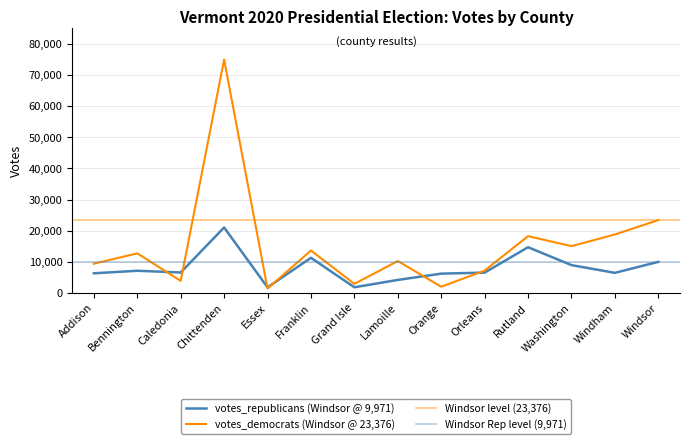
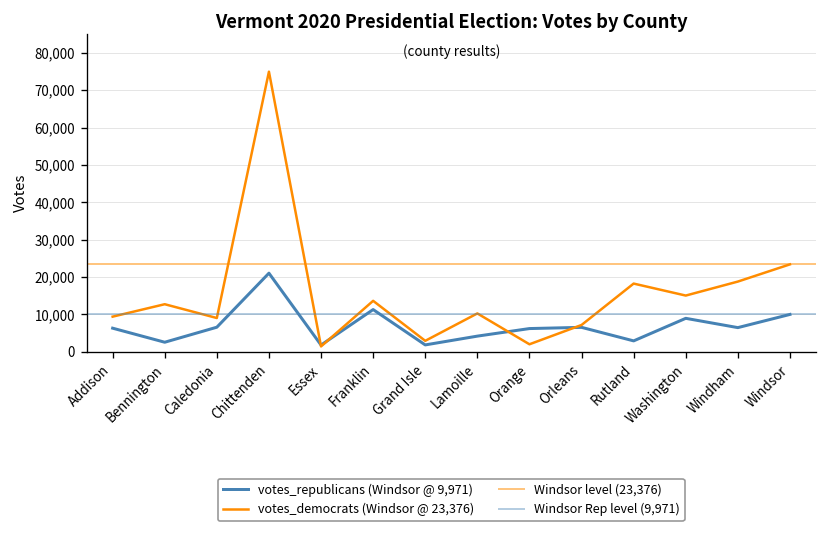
votes_republicans (Windsor @ 9,971), Bennington: 7,000 -> 3,000
votes_democrats (Windsor @ 23,376), Caledonia: 4,000 -> 9,000
votes_republicans (Windsor @ 9,971), Rutland: 15,000 -> 3,000
